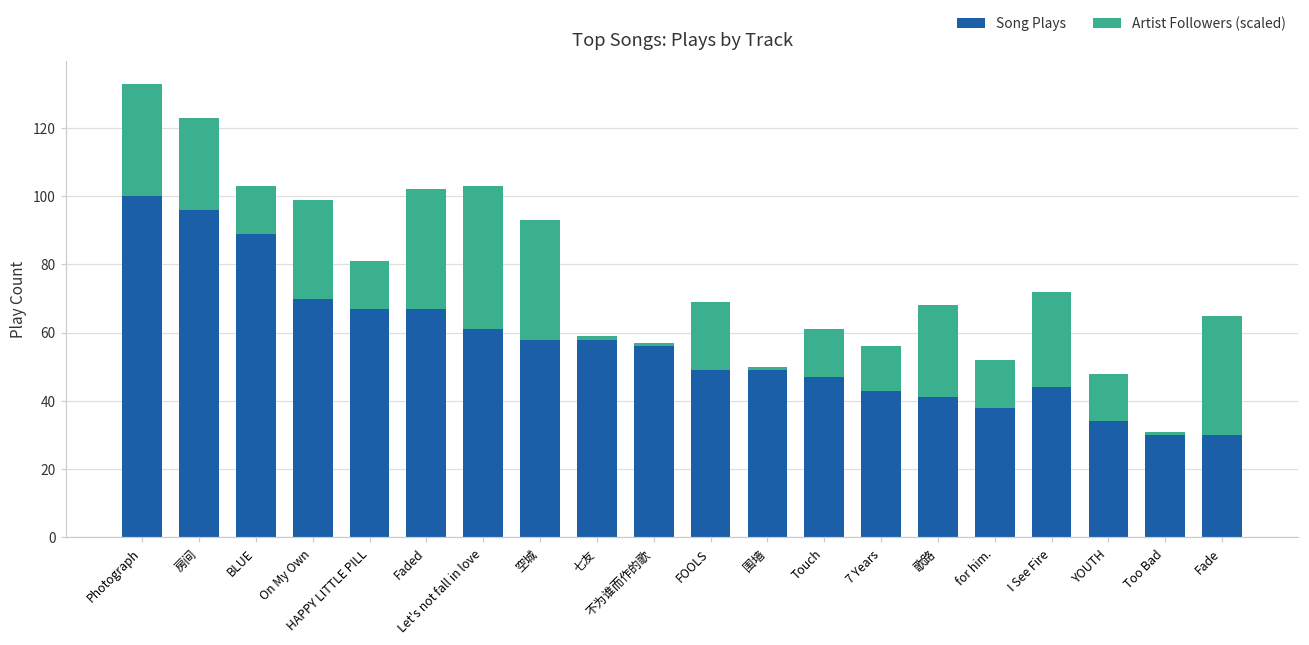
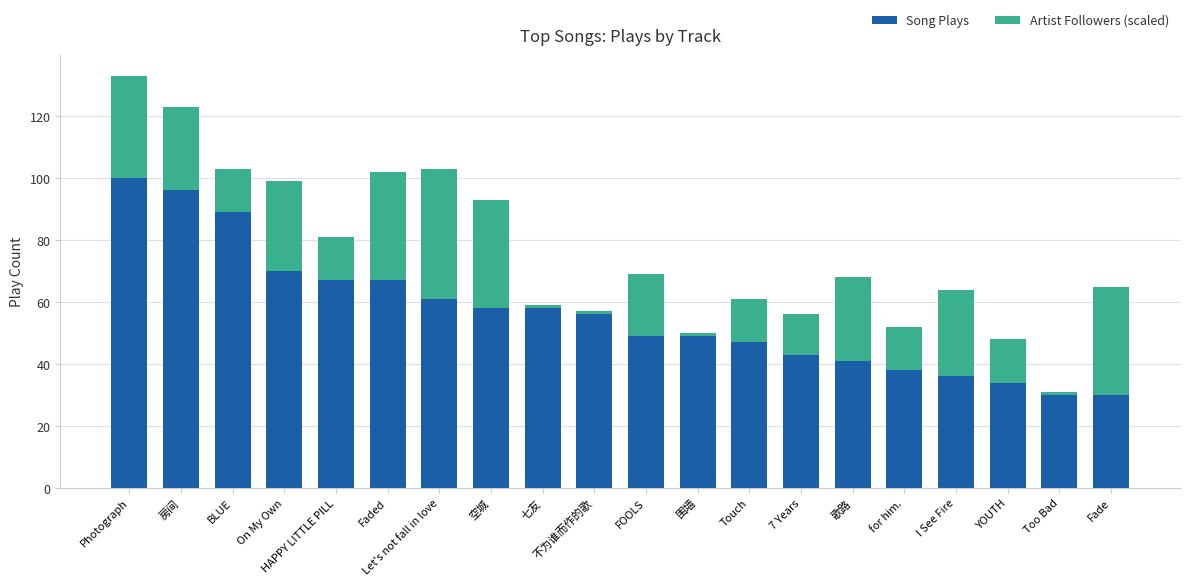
Song Plays, I See Fire: 44 -> 36
